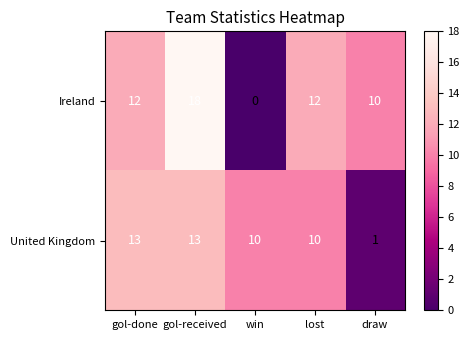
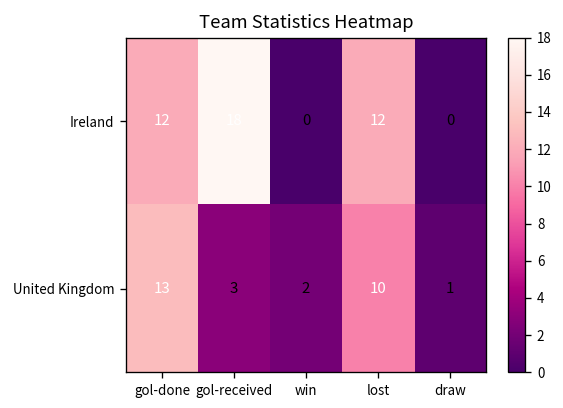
Ireland, draw: 10 -> 0
United Kingdom, gol-received: 13 -> 3
United Kingdom, win: 10 -> 2
